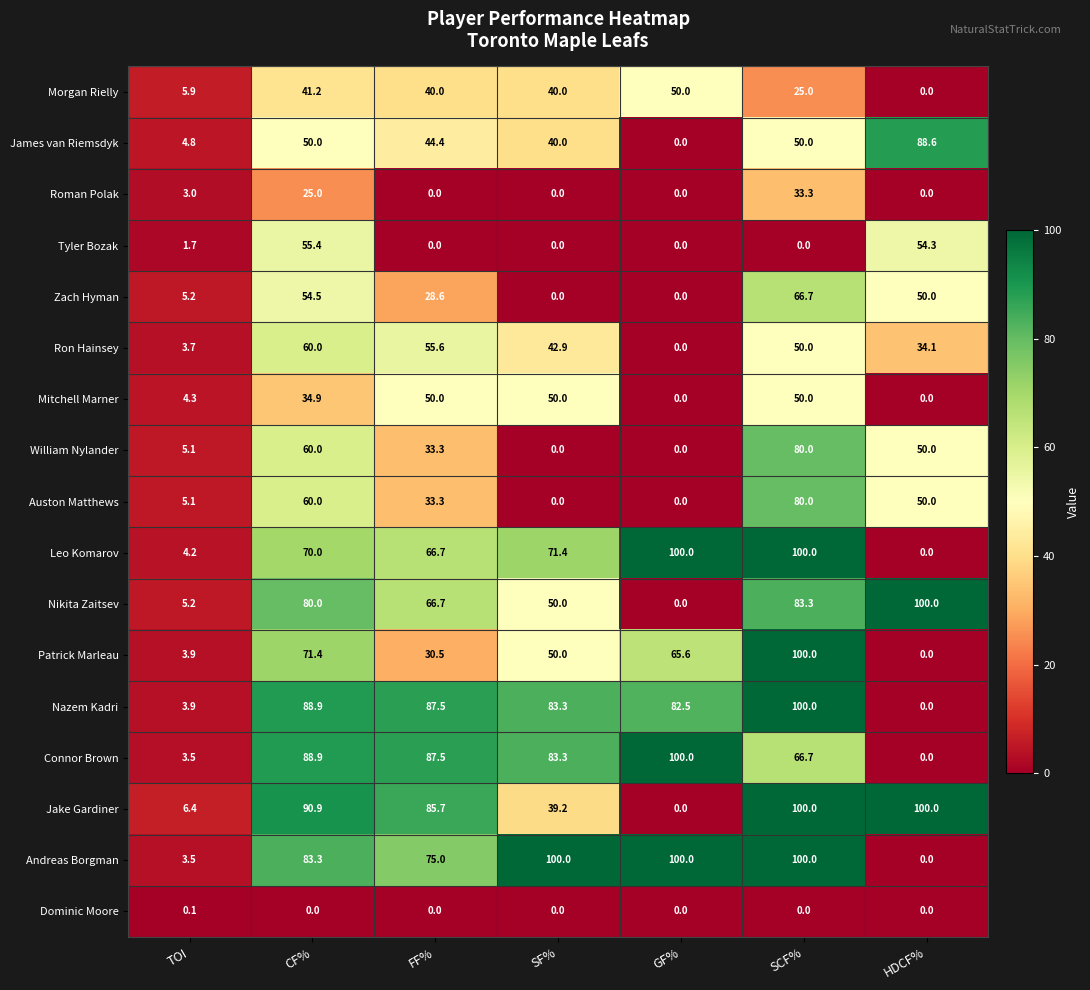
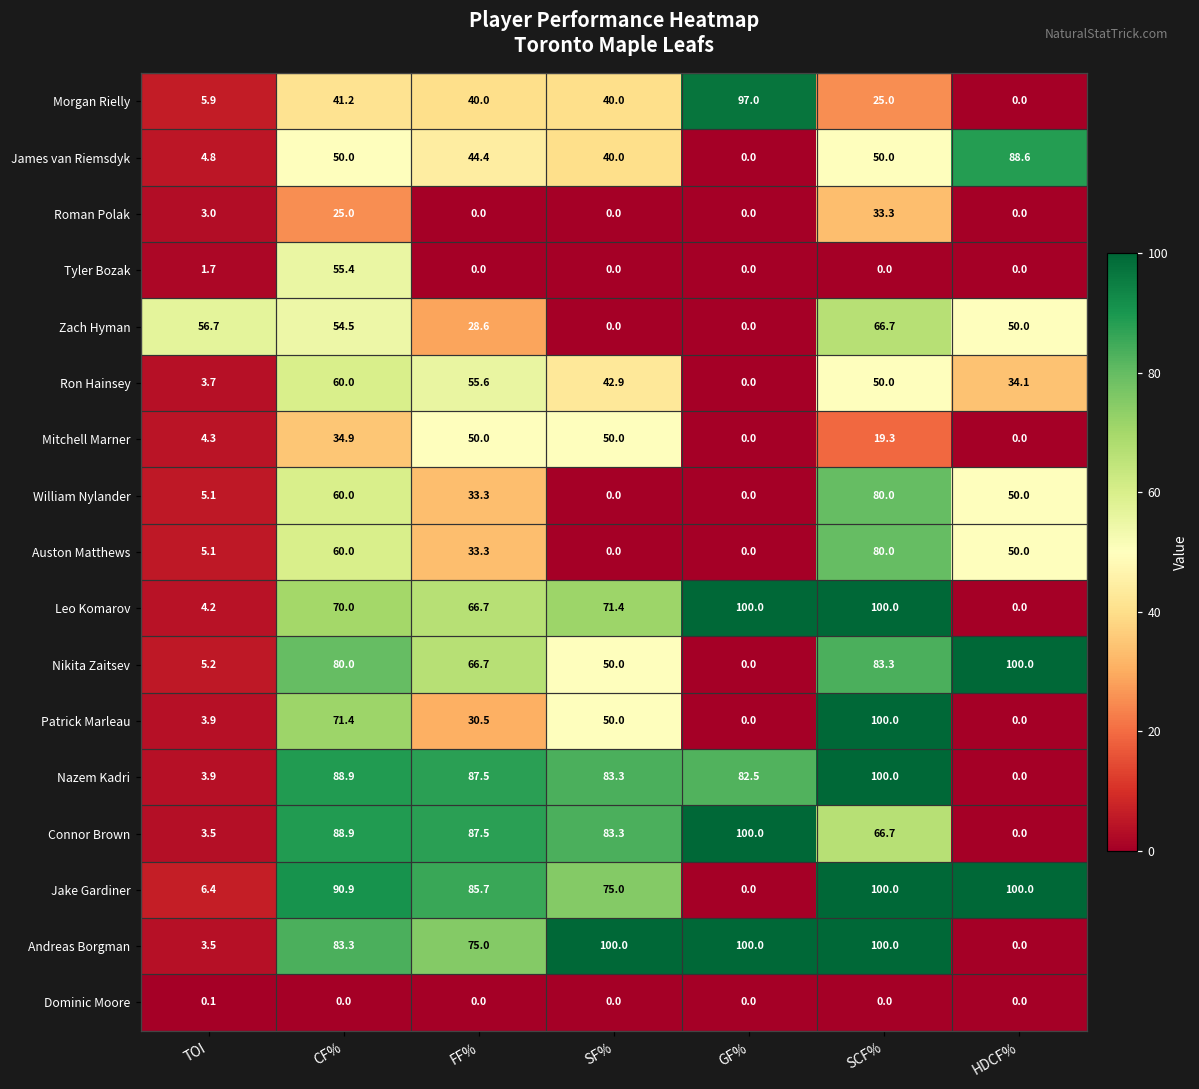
Morgan Rielly, GF%: 50.0 -> 97.0
Tyler Bozak, HDCF%: 54.3 -> 0.0
Zach Hyman, TOI: 5.2 -> 56.7
Mitchell Marner, SCF%: 50.0 -> 19.3
Patrick Marleau, GF%: 65.6 -> 0.0
Jake Gardiner, SF%: 39.2 -> 75.0
